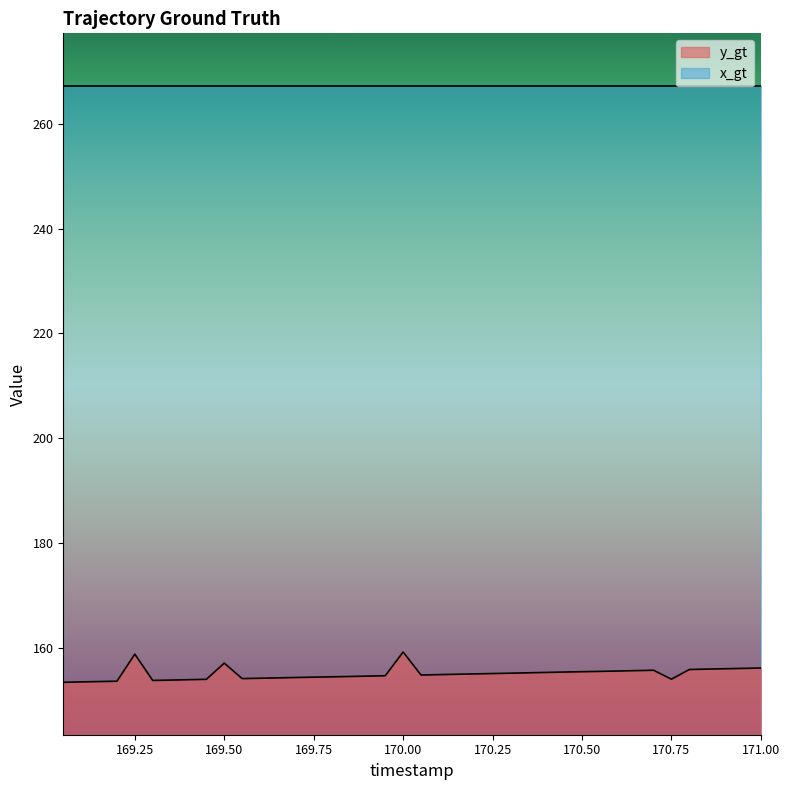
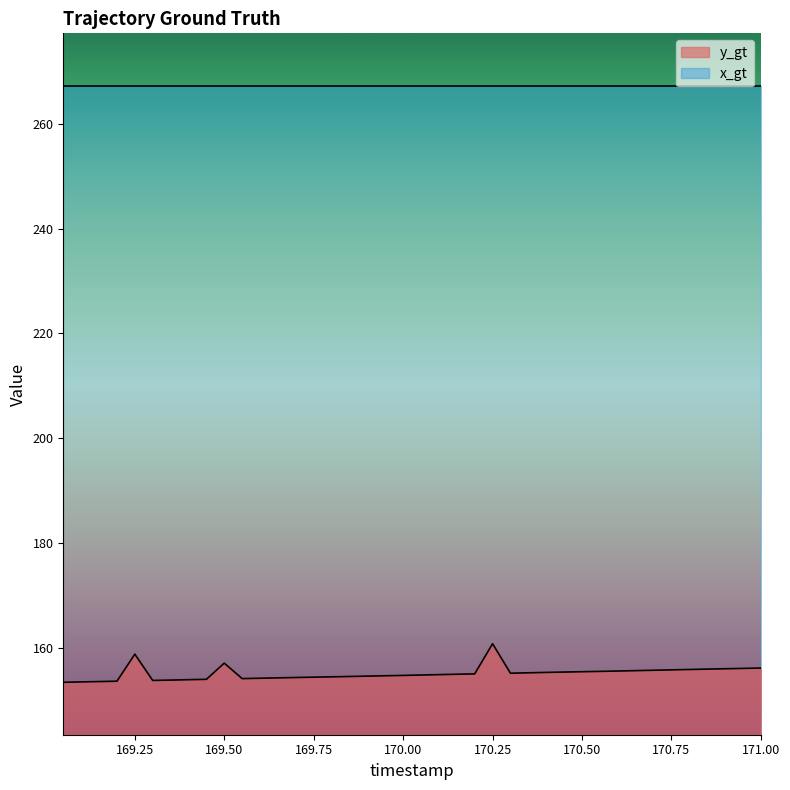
y_gt, 170.00: 159 -> 155
y_gt, 170.25: 155 -> 161
y_gt, 170.75: 154 -> 156
